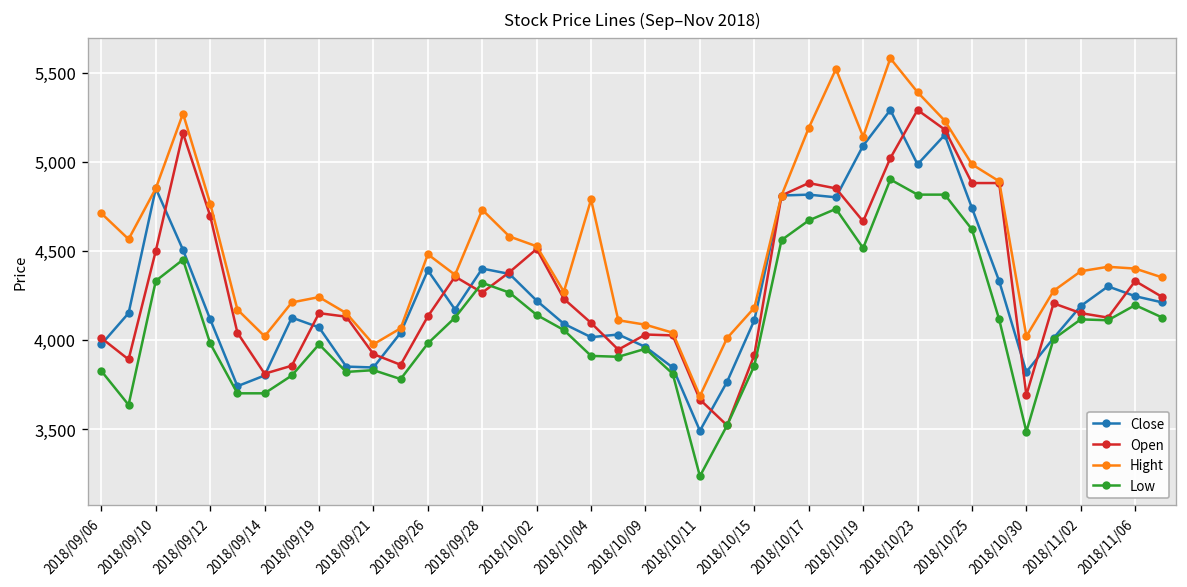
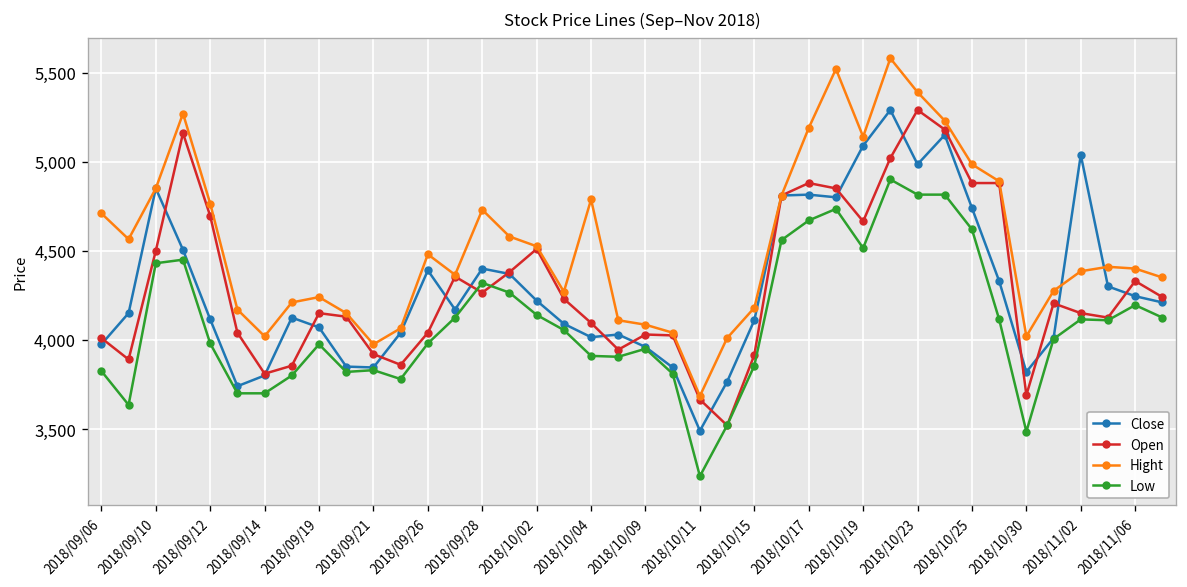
Low, 2018/09/10: 4,330 -> 4,430
Open, 2018/09/26: 4,130 -> 4,040
Close, 2018/11/02: 4,190 -> 5,040
